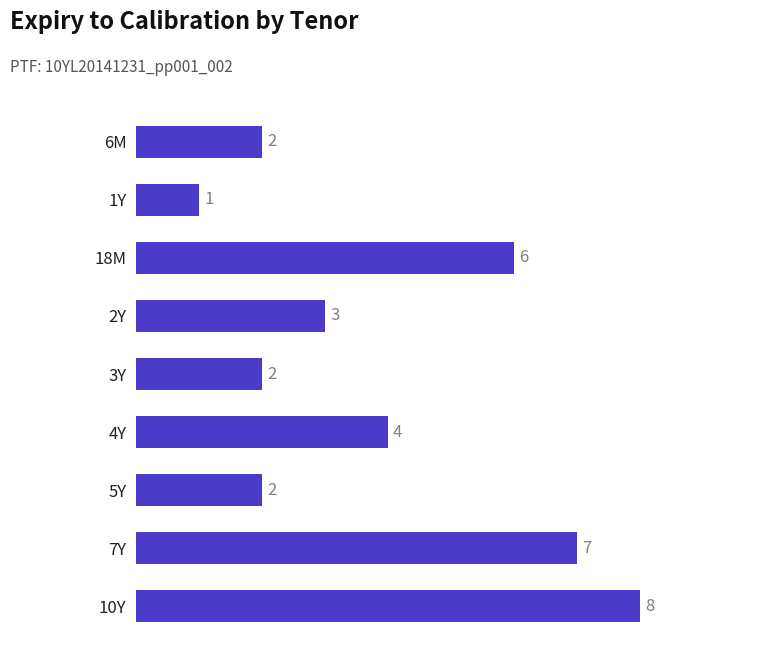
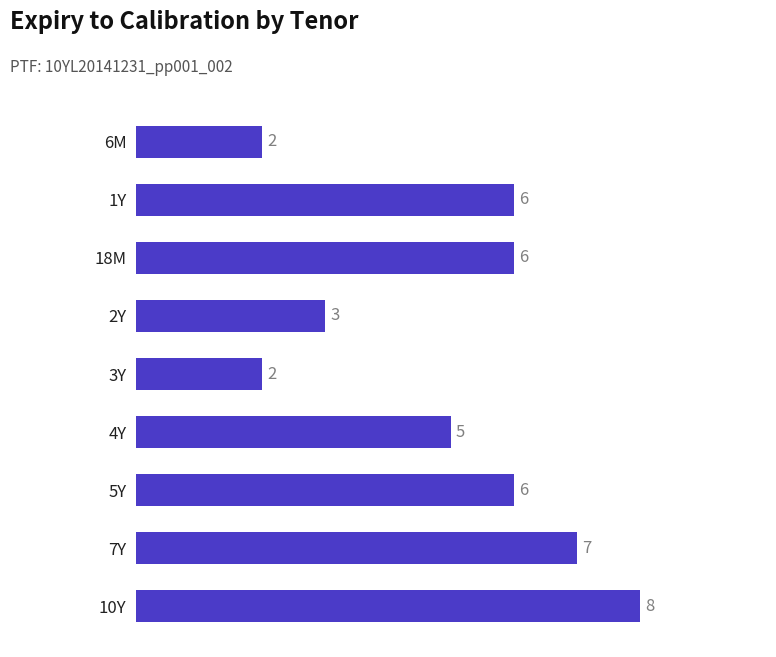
1Y: 1 -> 6
4Y: 4 -> 5
5Y: 2 -> 6
